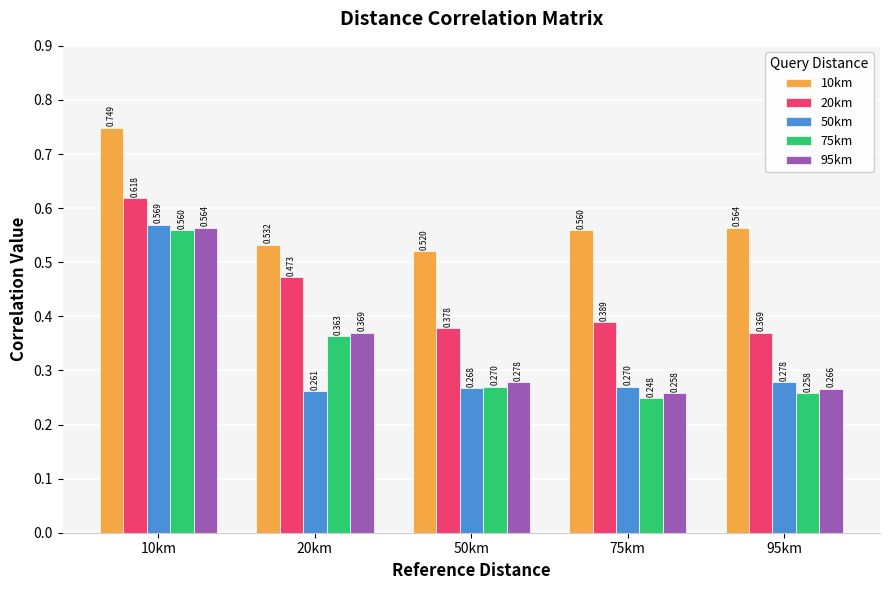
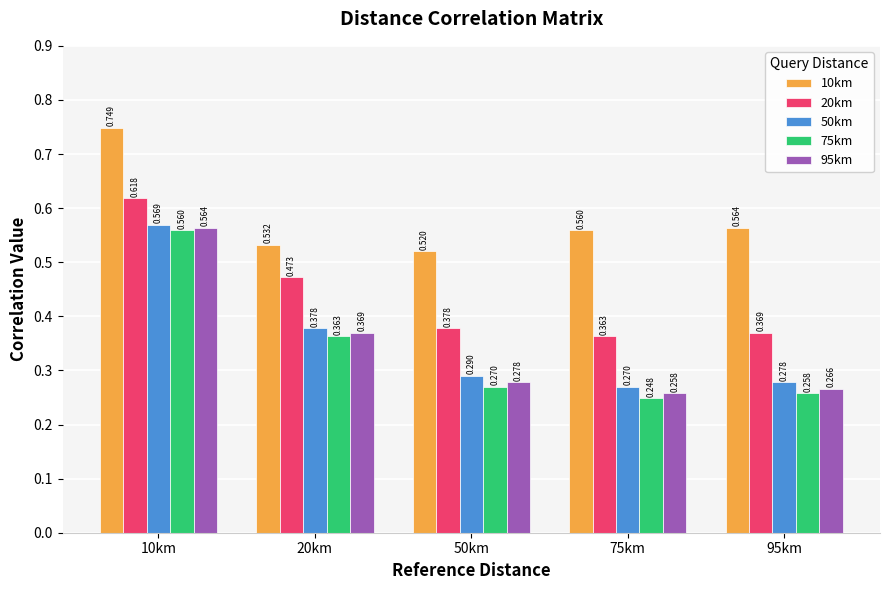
50km, 20km: 0.261 -> 0.378
50km, 50km: 0.268 -> 0.290
20km, 75km: 0.389 -> 0.363
